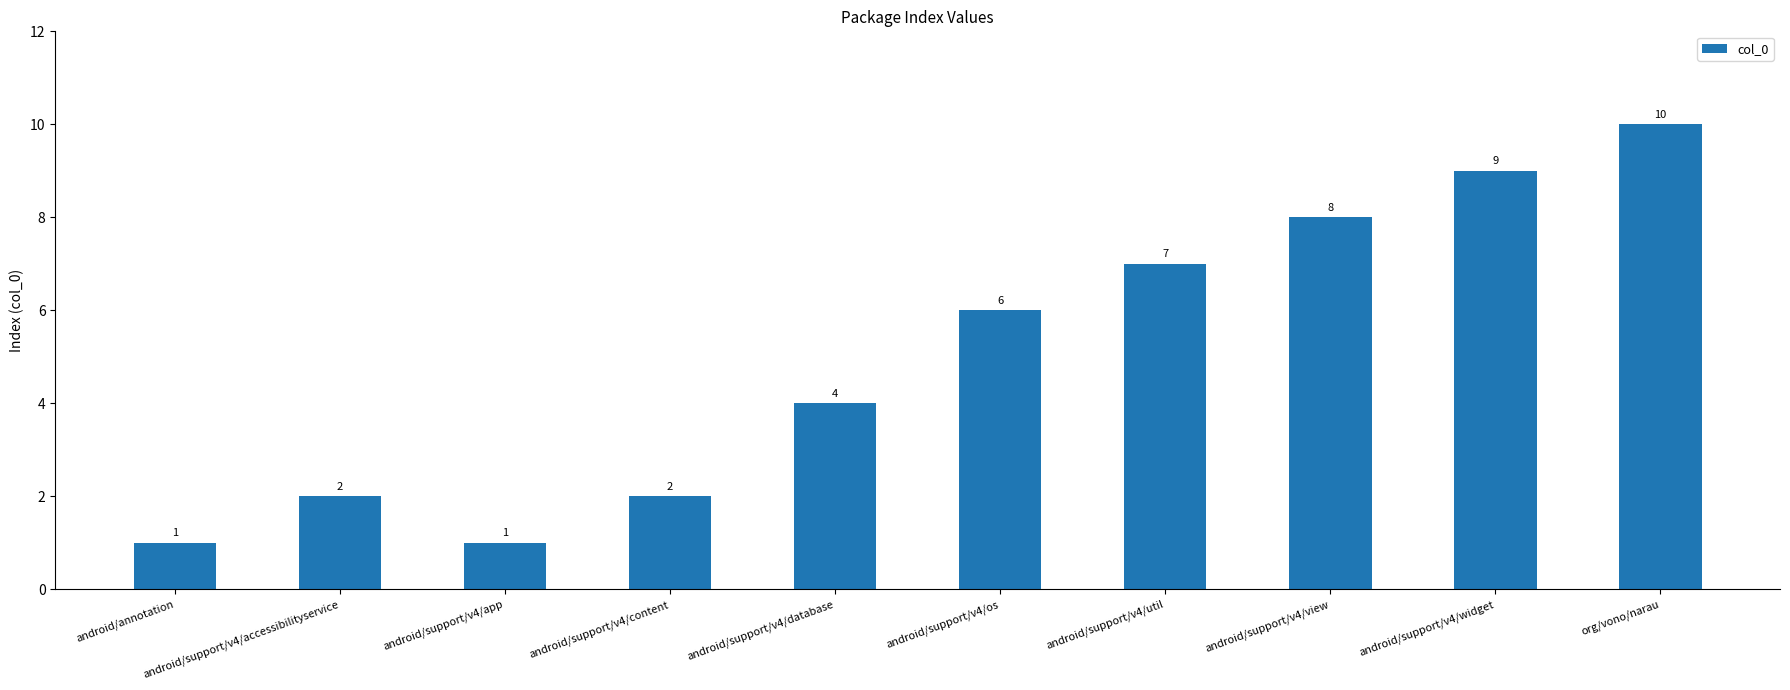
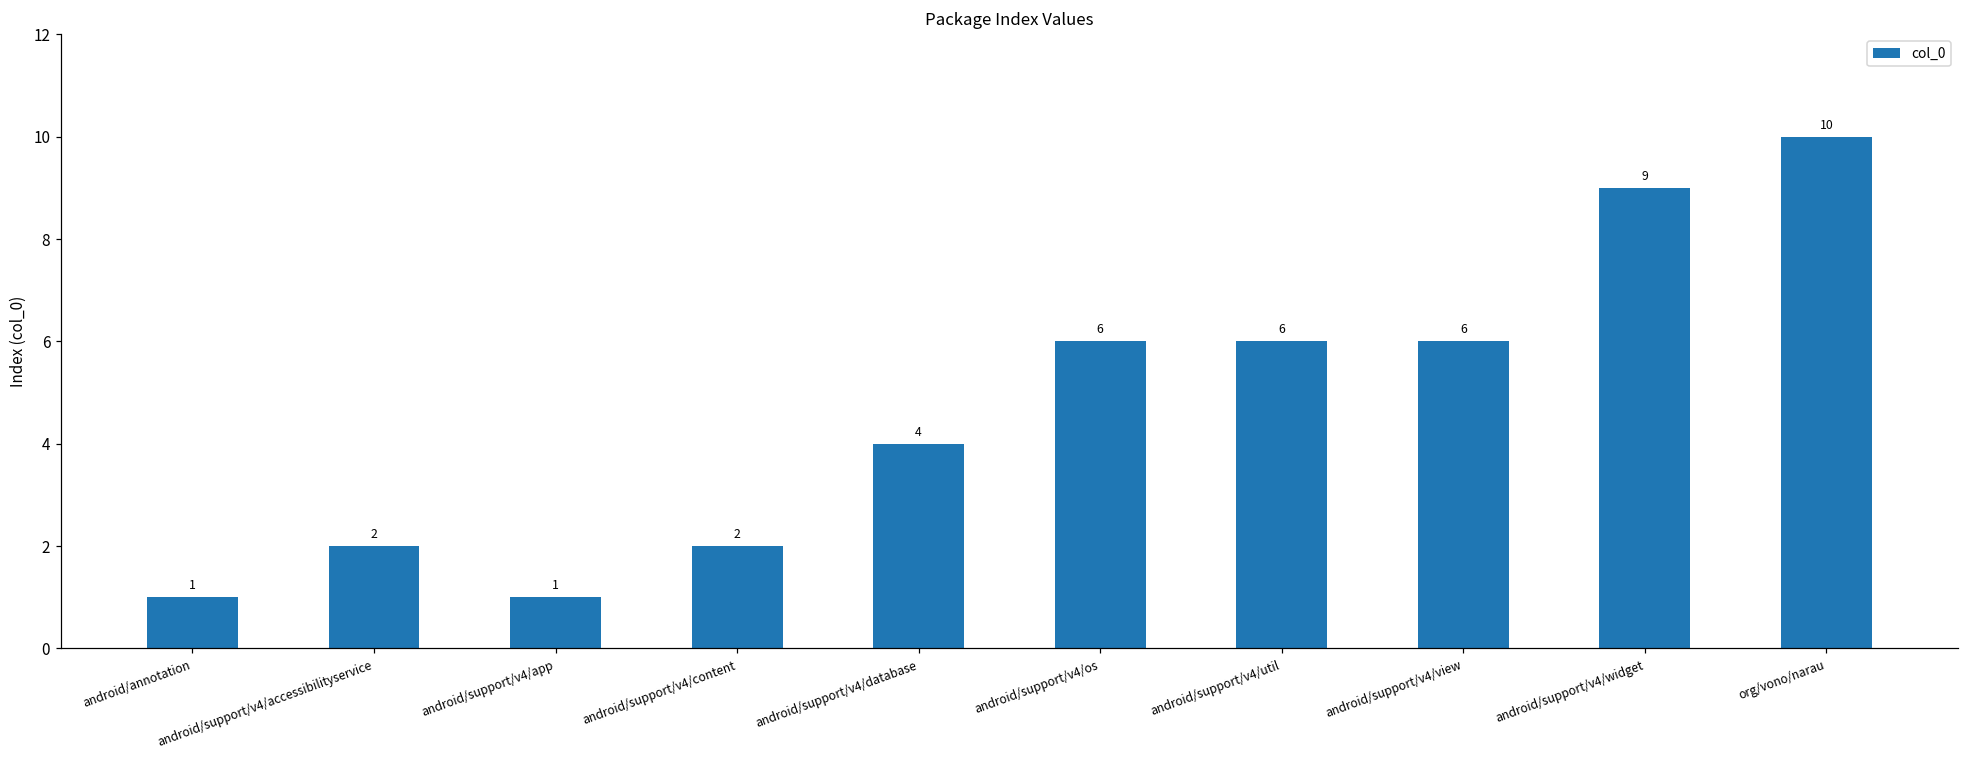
android/support/v4/util: 7 -> 6
android/support/v4/view: 8 -> 6
